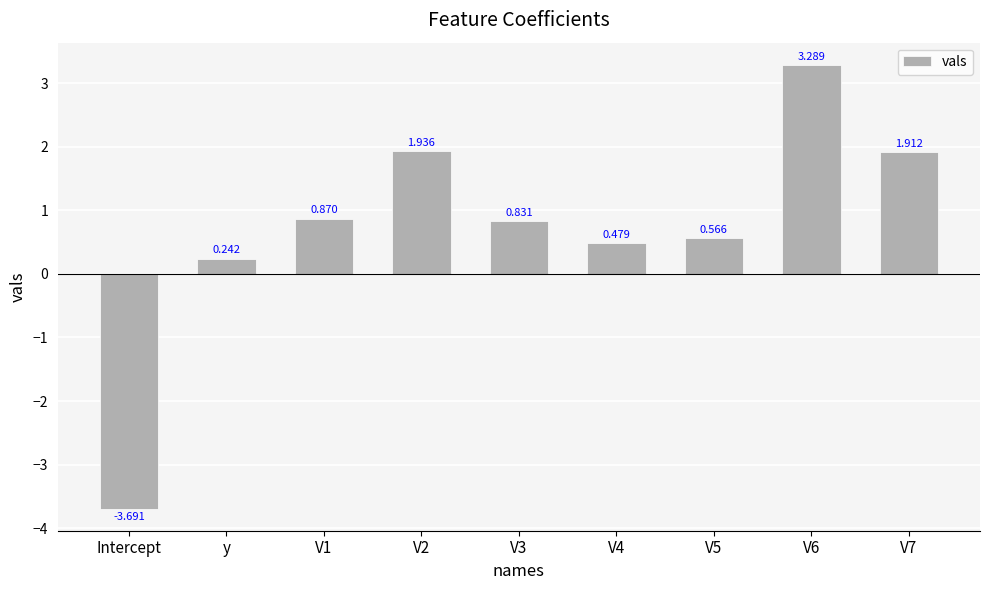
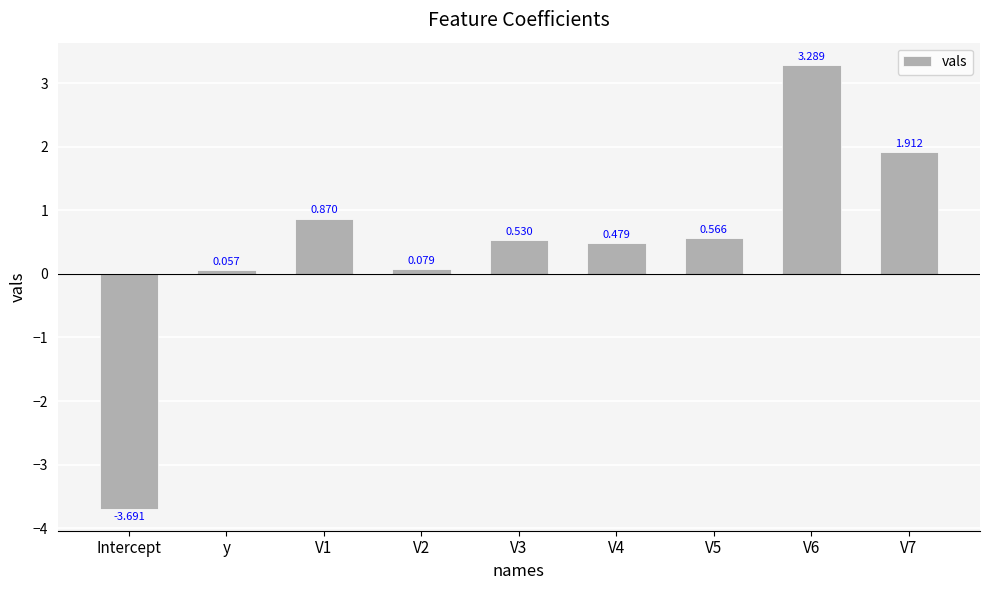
y: 0.242 -> 0.057
V2: 1.936 -> 0.079
V3: 0.831 -> 0.530
